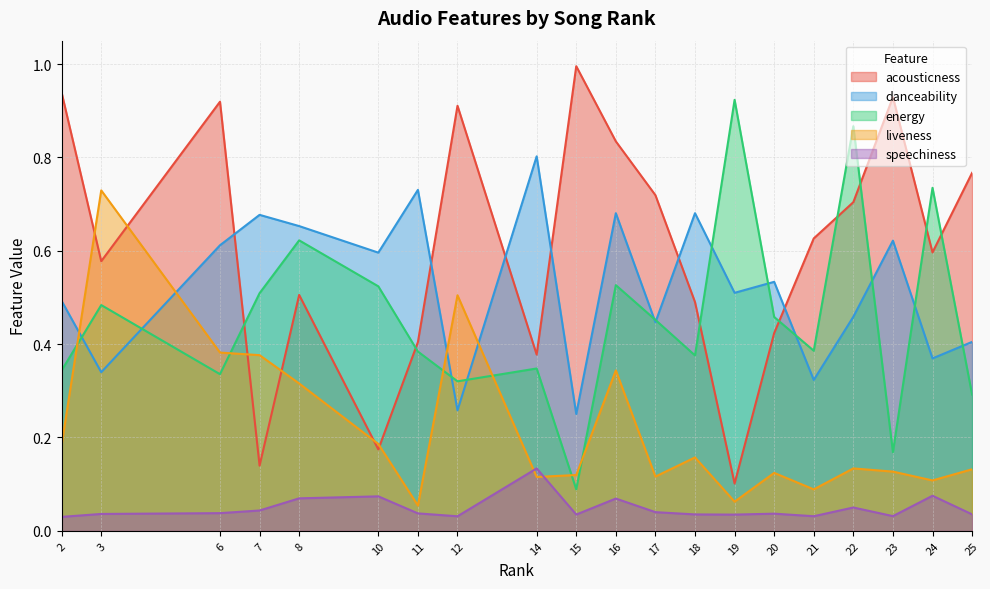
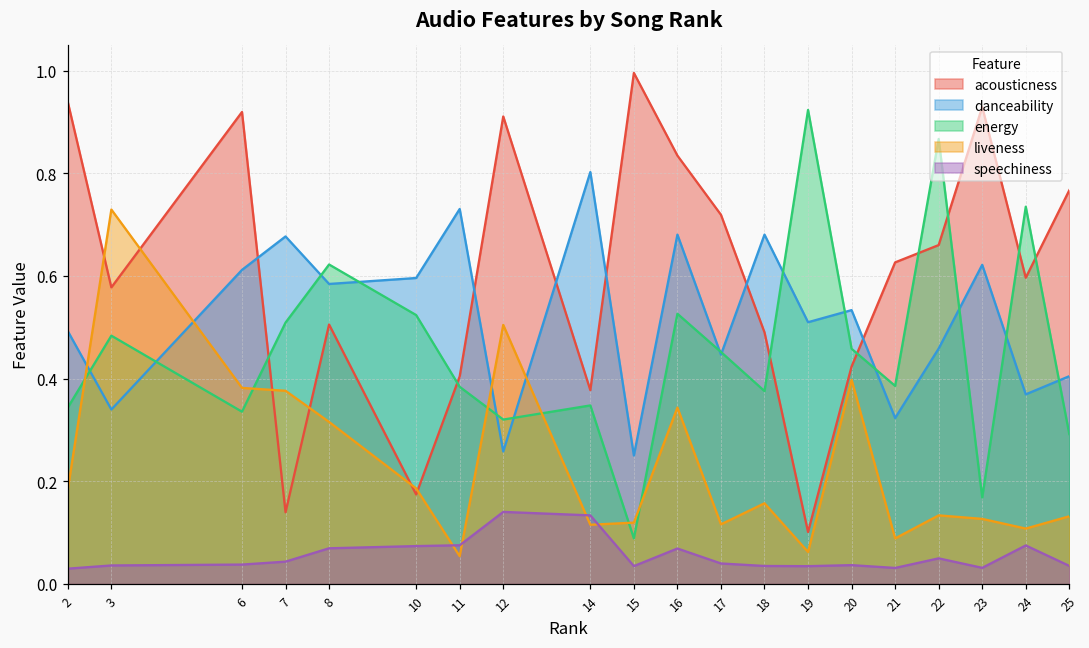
danceability, 8: 0.65 -> 0.58
speechiness, 11: 0.04 -> 0.08
speechiness, 12: 0.03 -> 0.14
liveness, 20: 0.12 -> 0.40
acousticness, 22: 0.70 -> 0.66
